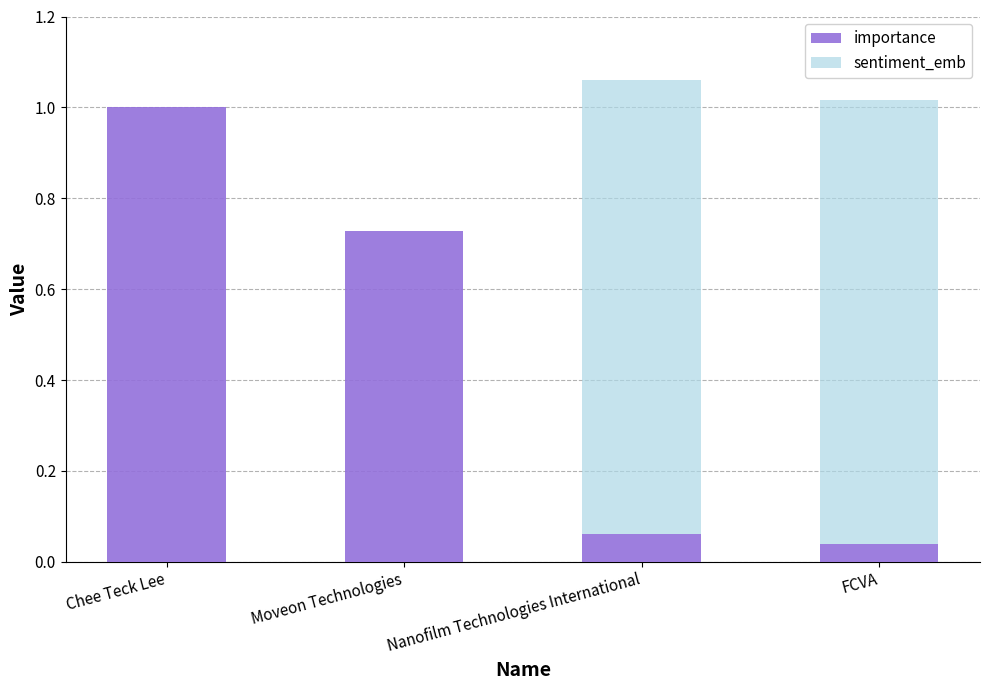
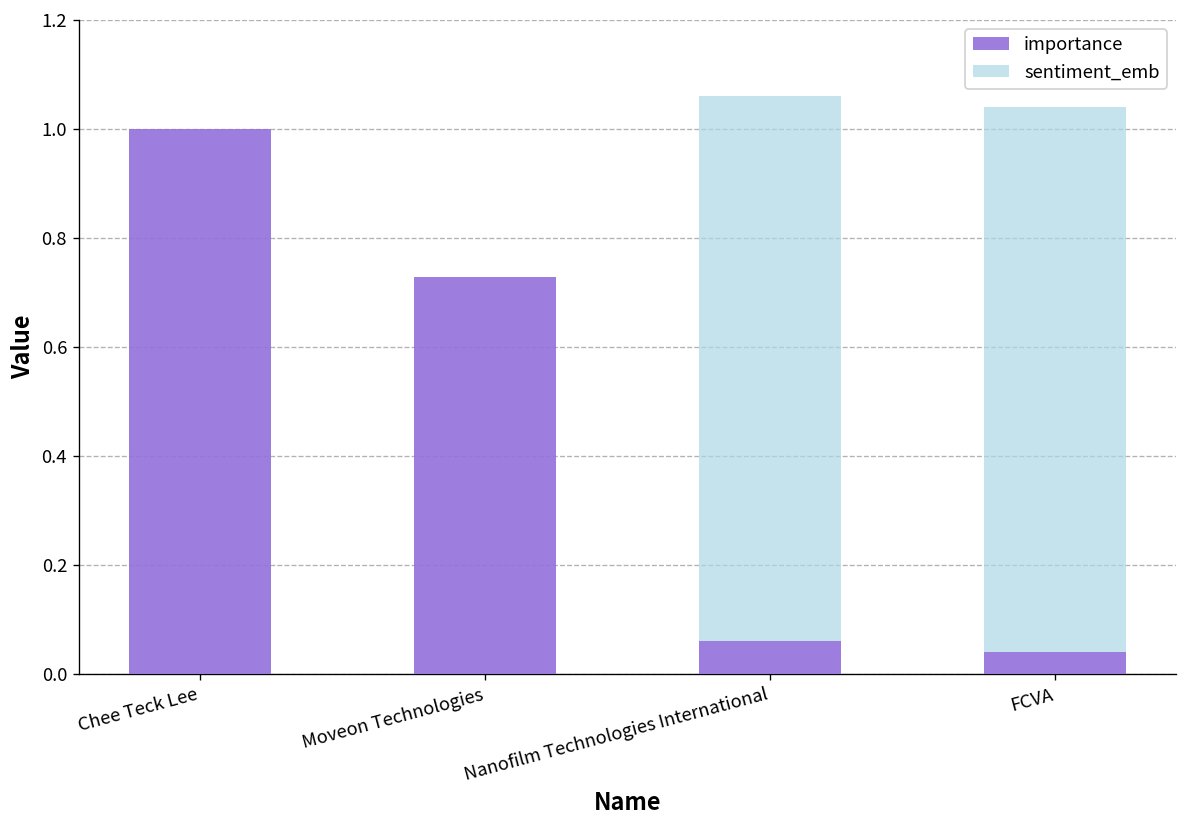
sentiment_emb, FCVA: 0.98 -> 1.00
